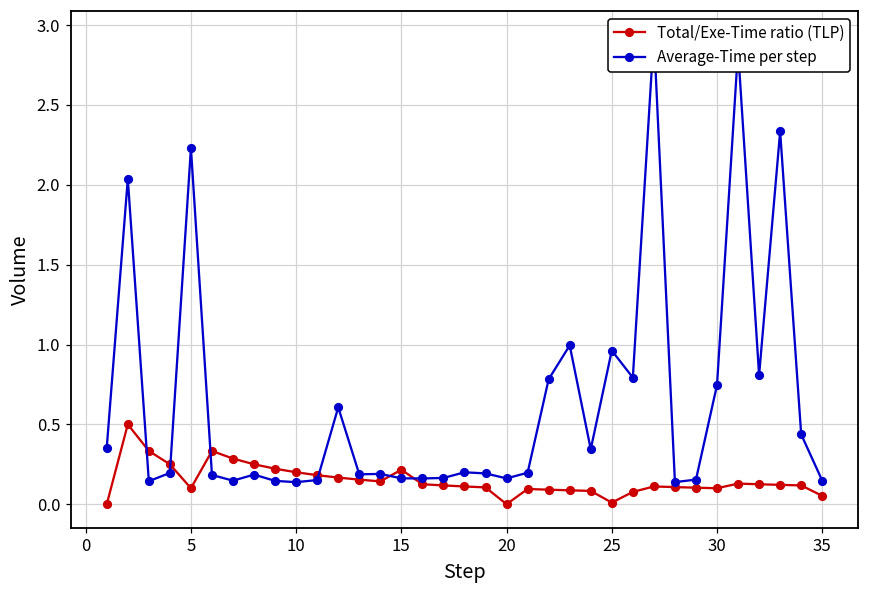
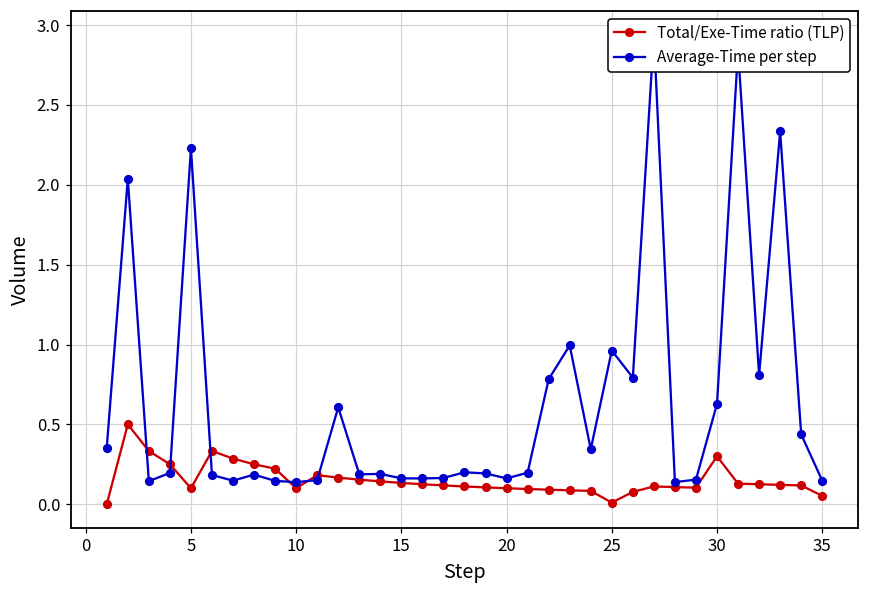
Total/Exe-Time ratio (TLP), 10: 0.2 -> 0.1
Total/Exe-Time ratio (TLP), 15: 0.22 -> 0.13
Total/Exe-Time ratio (TLP), 20: 0.0 -> 0.1
Total/Exe-Time ratio (TLP), 30: 0.1 -> 0.3
Average-Time per step, 30: 0.75 -> 0.63
